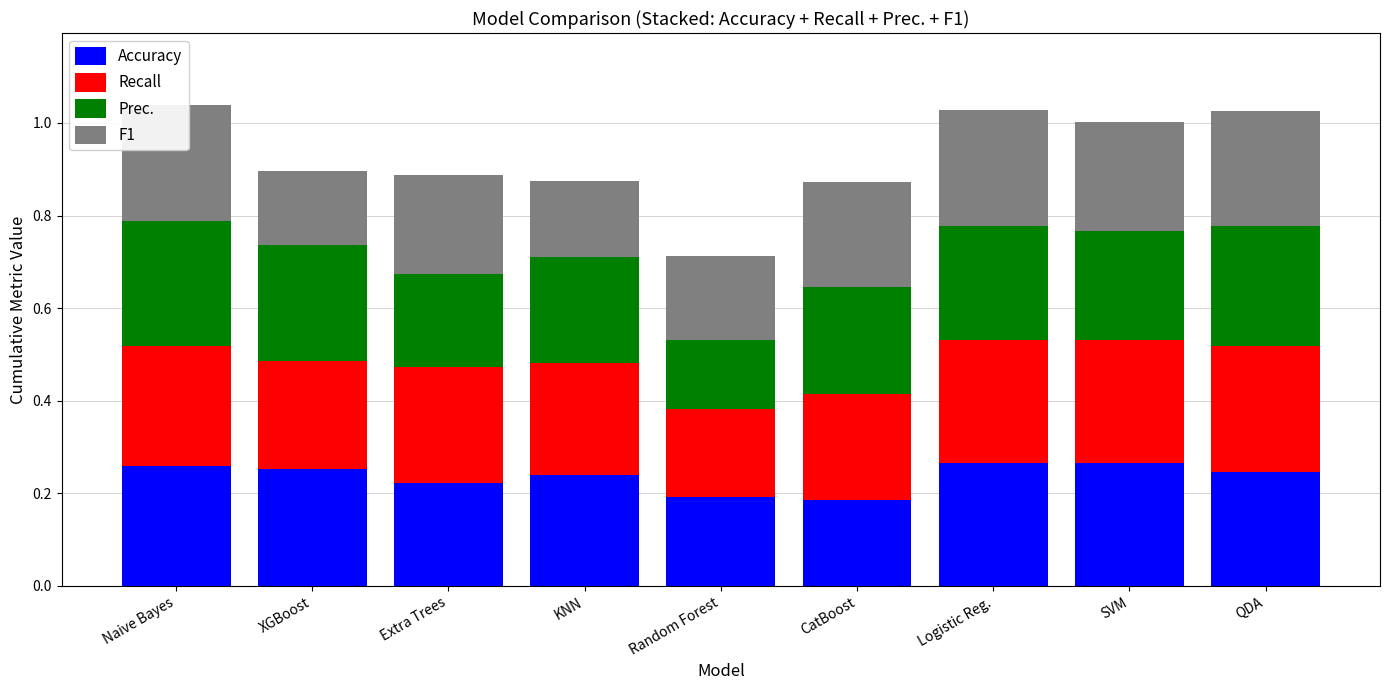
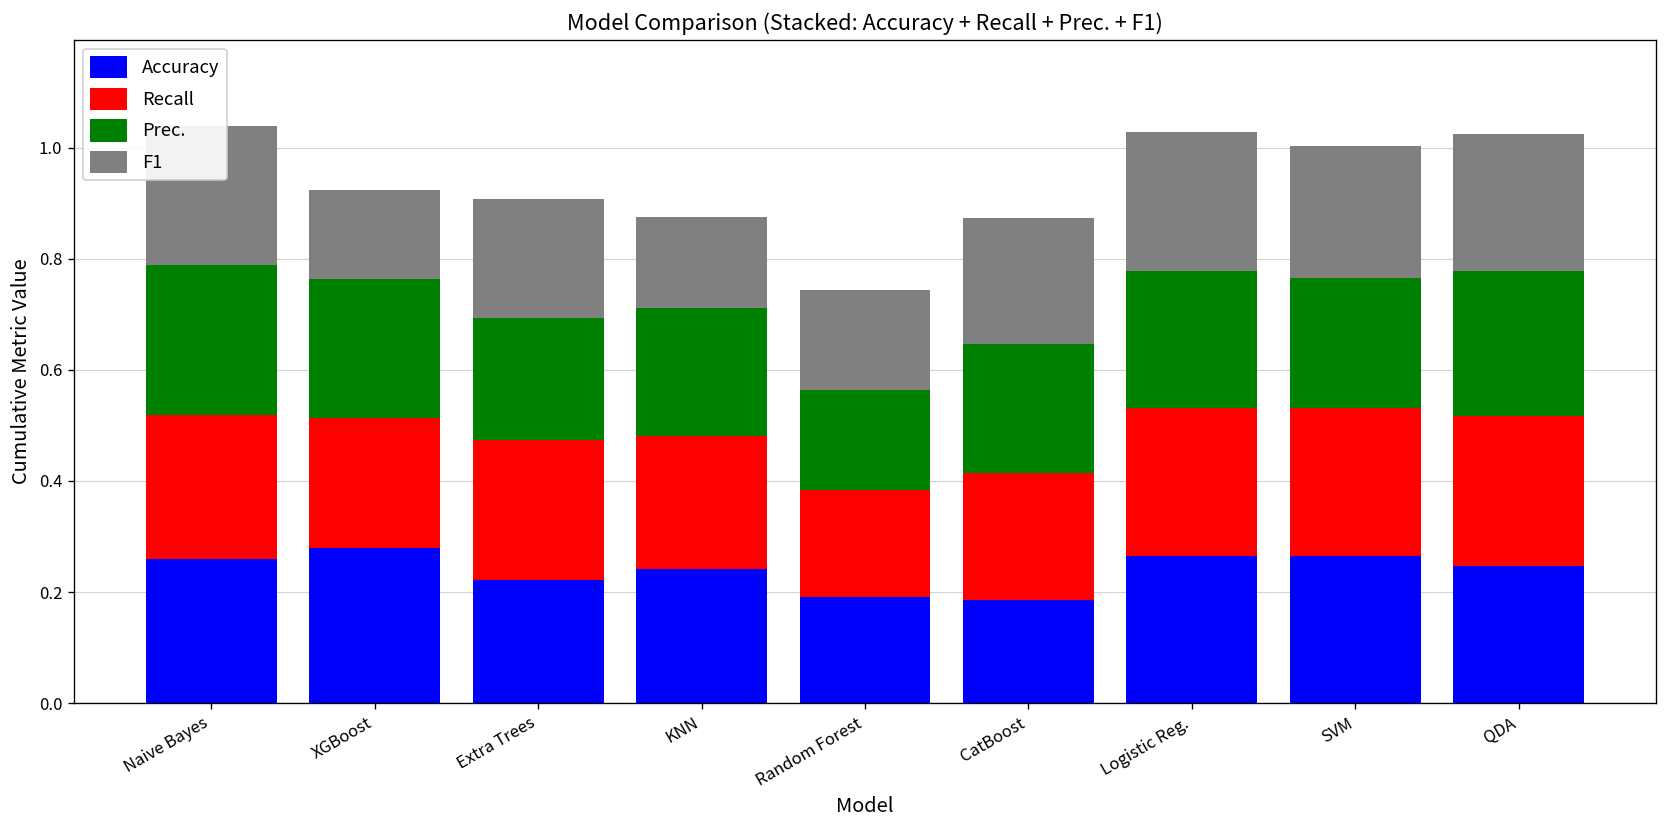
Accuracy, XGBoost: 0.25 -> 0.28
Prec., Extra Trees: 0.20 -> 0.22
Prec., Random Forest: 0.15 -> 0.18
